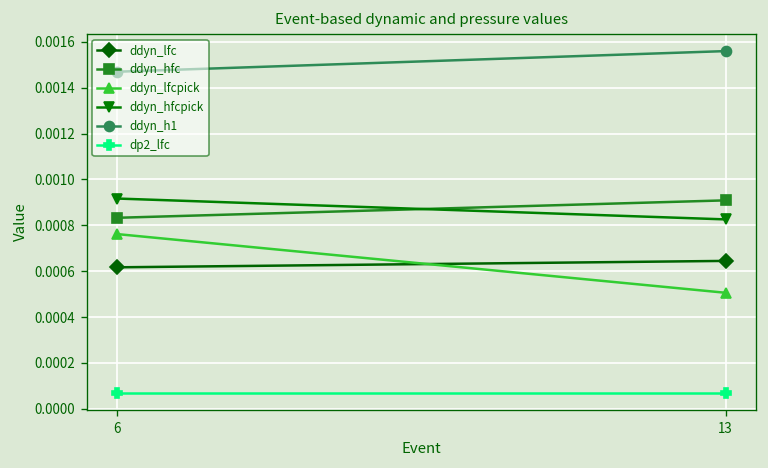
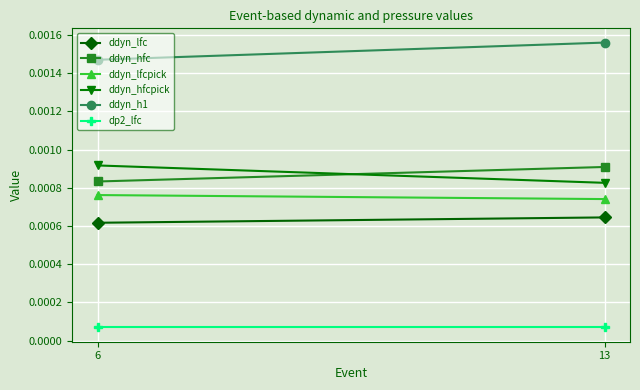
ddyn_lfcpick, 13: 0.00051 -> 0.00074
